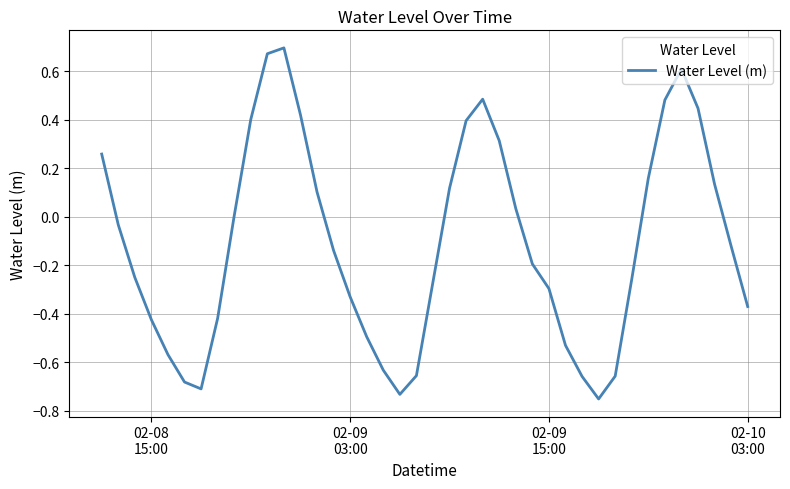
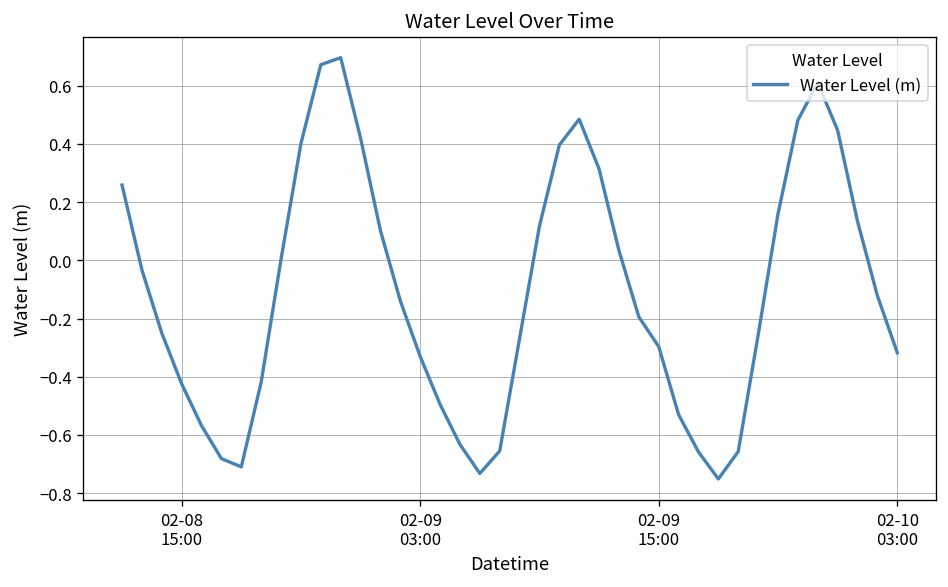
02-10 03:00: -0.37 -> -0.32
